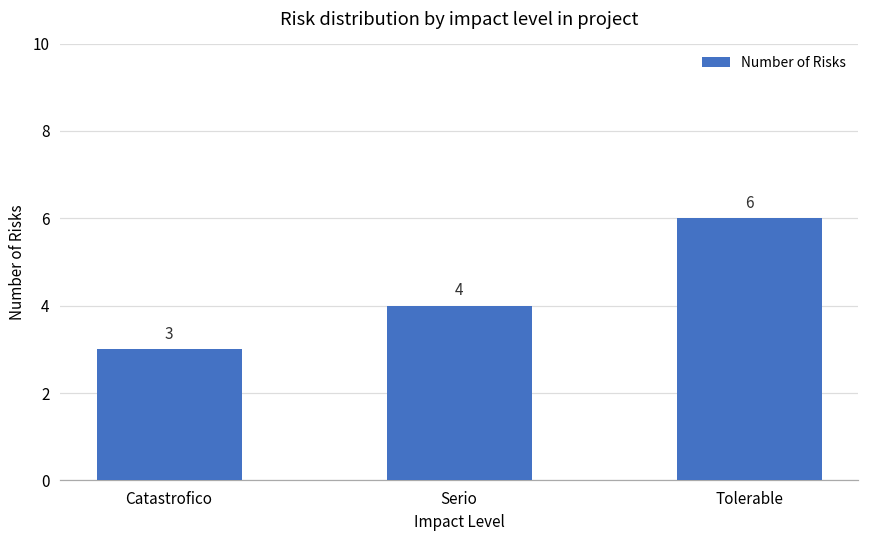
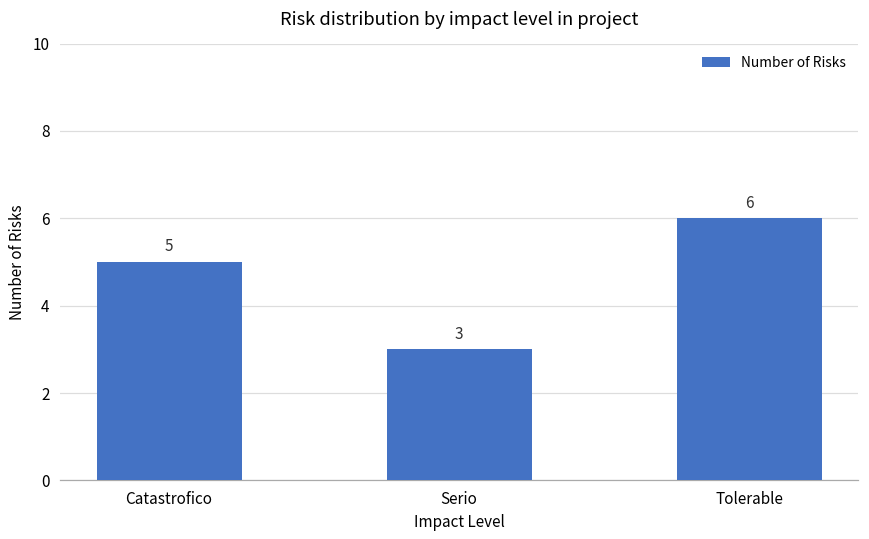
Catastrofico: 3 -> 5
Serio: 4 -> 3
